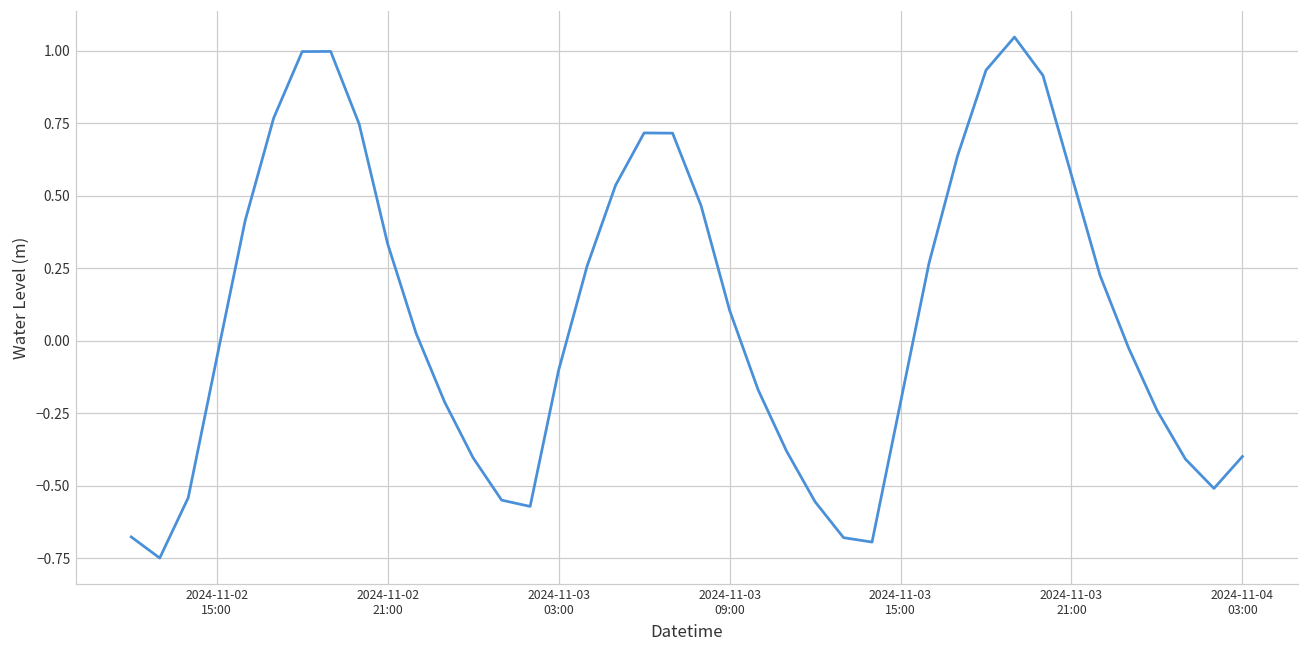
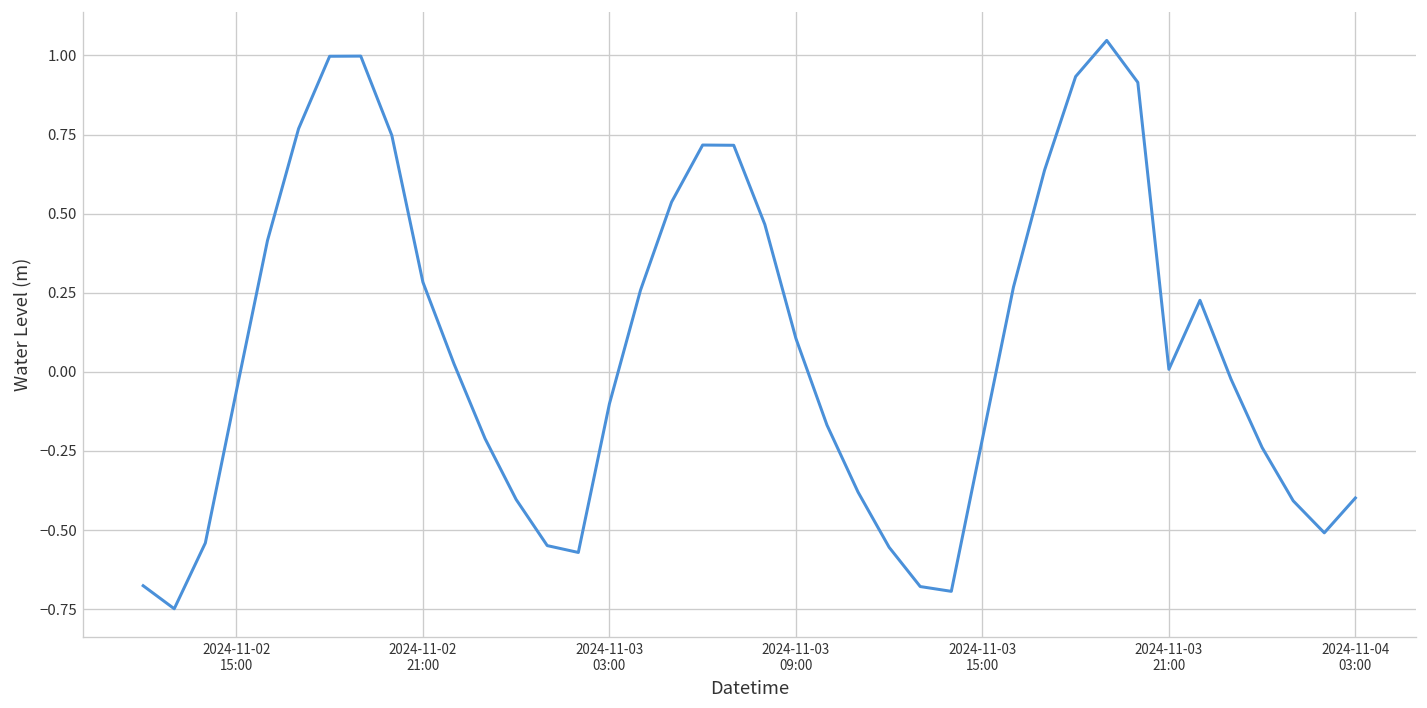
2024-11-02 21:00: 0.33 -> 0.28
2024-11-03 21:00: 0.57 -> 0.01
